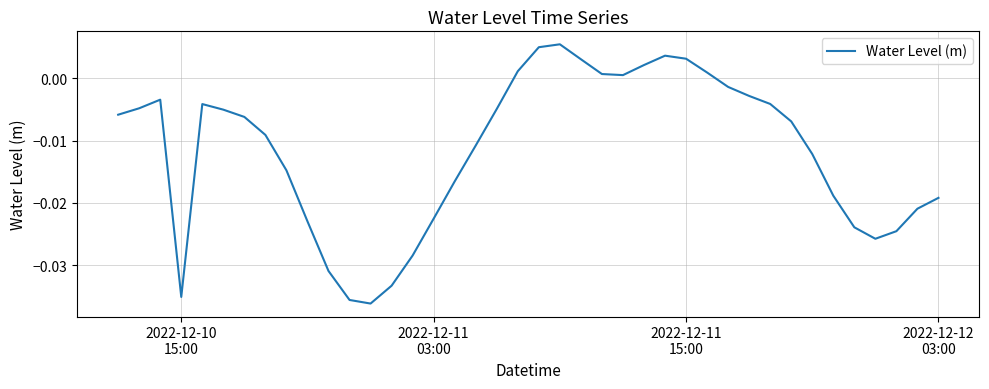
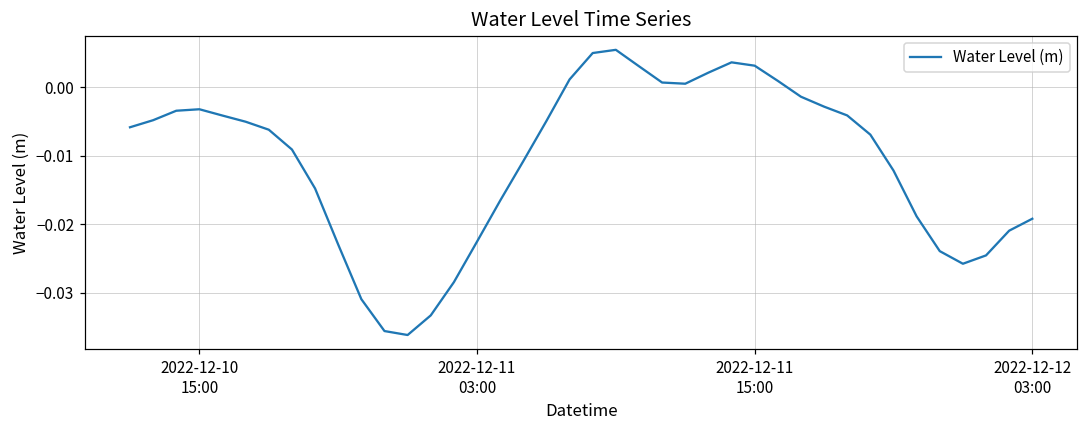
2022-12-10 15:00: -0.035 -> -0.003
